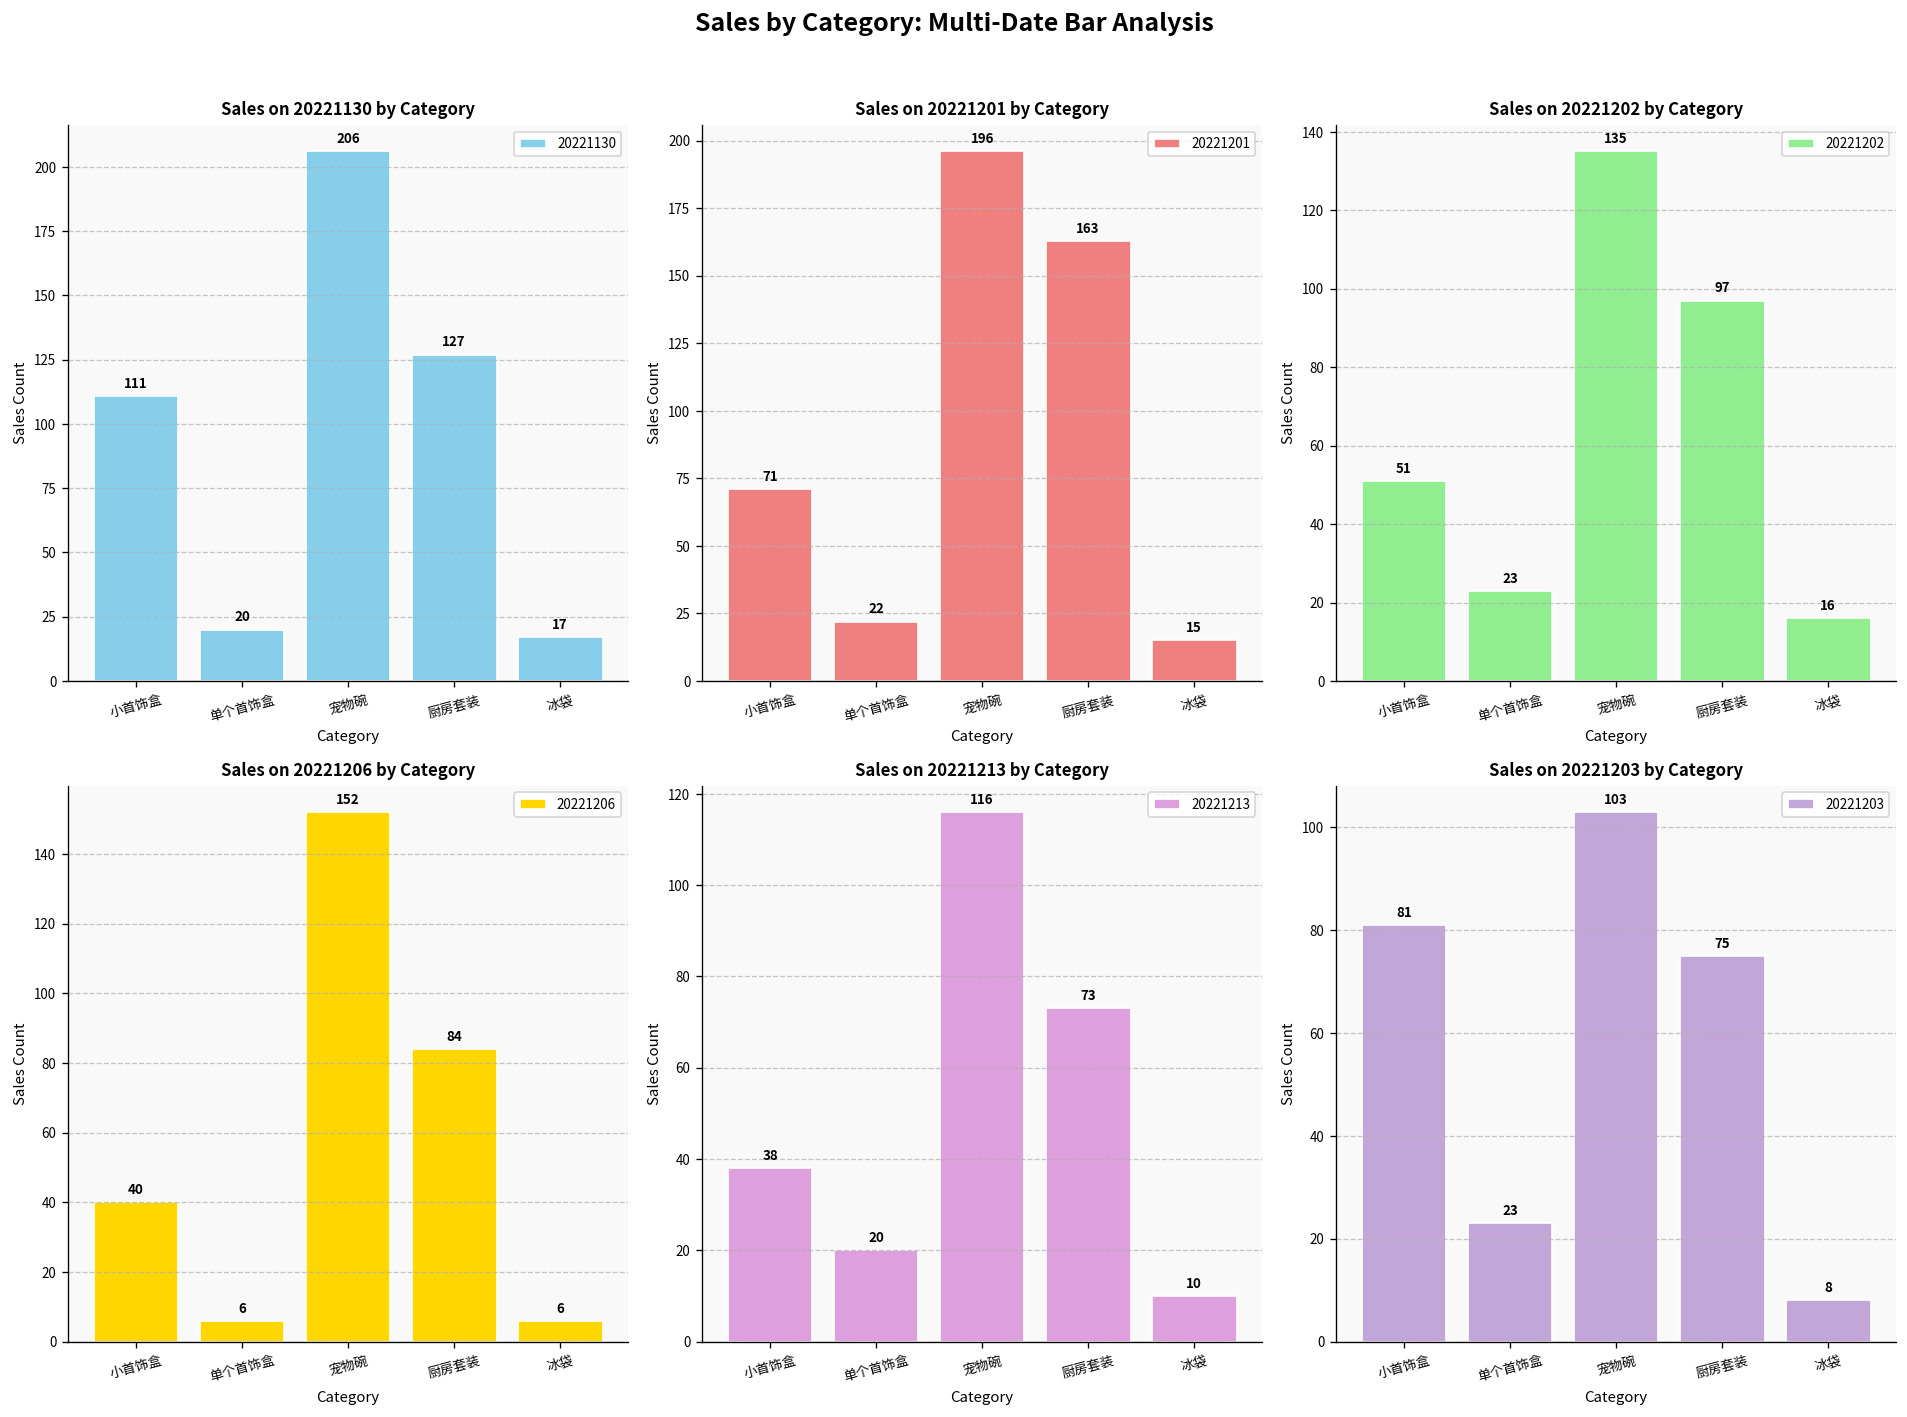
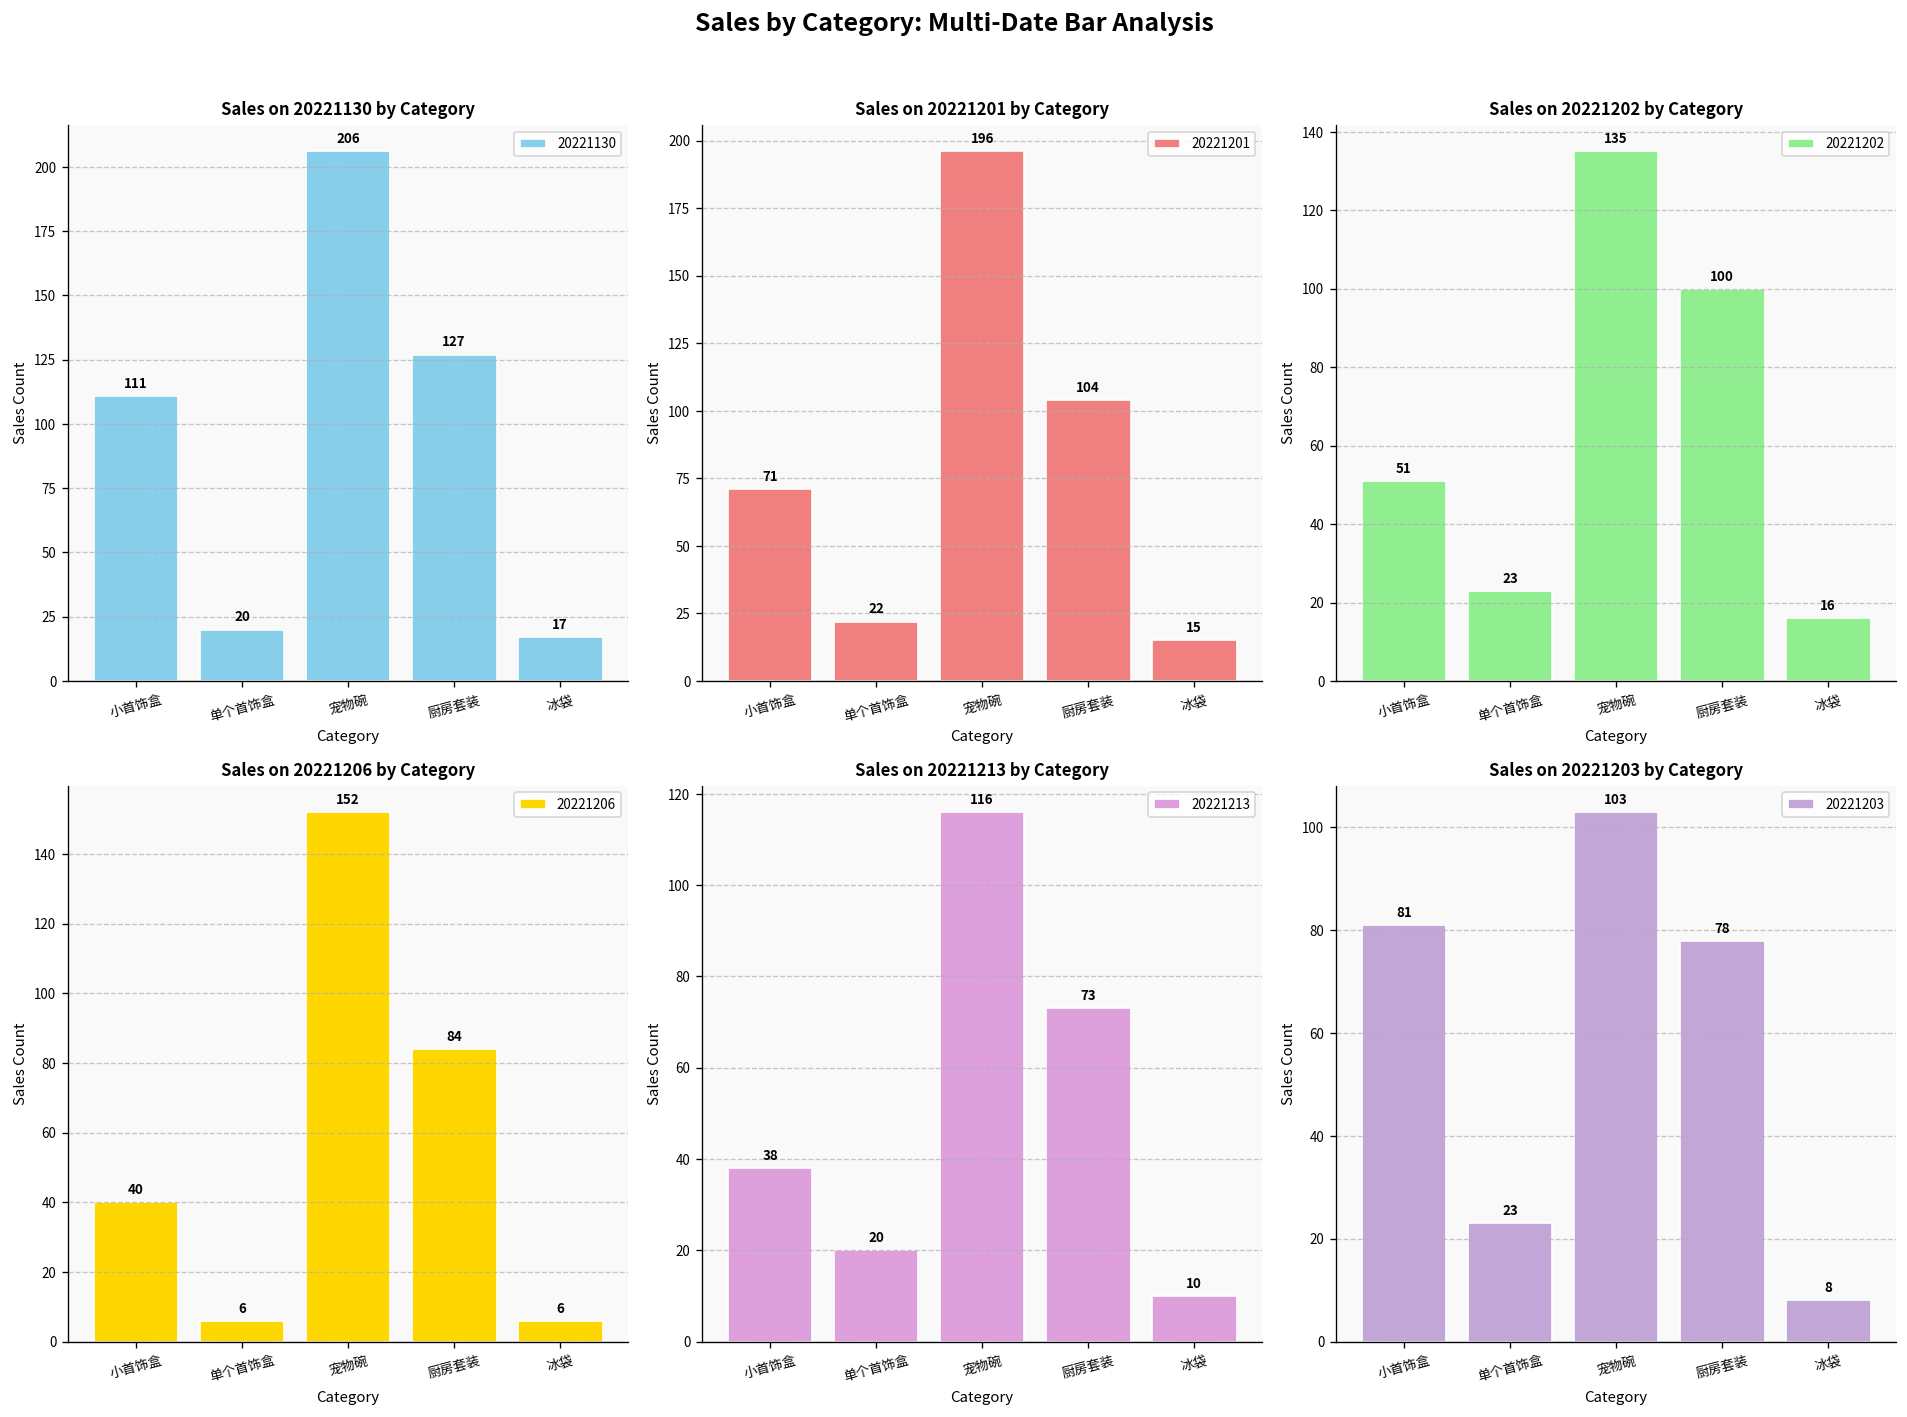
Sales on 20221201 by Category, 厨房套装: 163 -> 104
Sales on 20221202 by Category, 厨房套装: 97 -> 100
Sales on 20221203 by Category, 厨房套装: 75 -> 78
